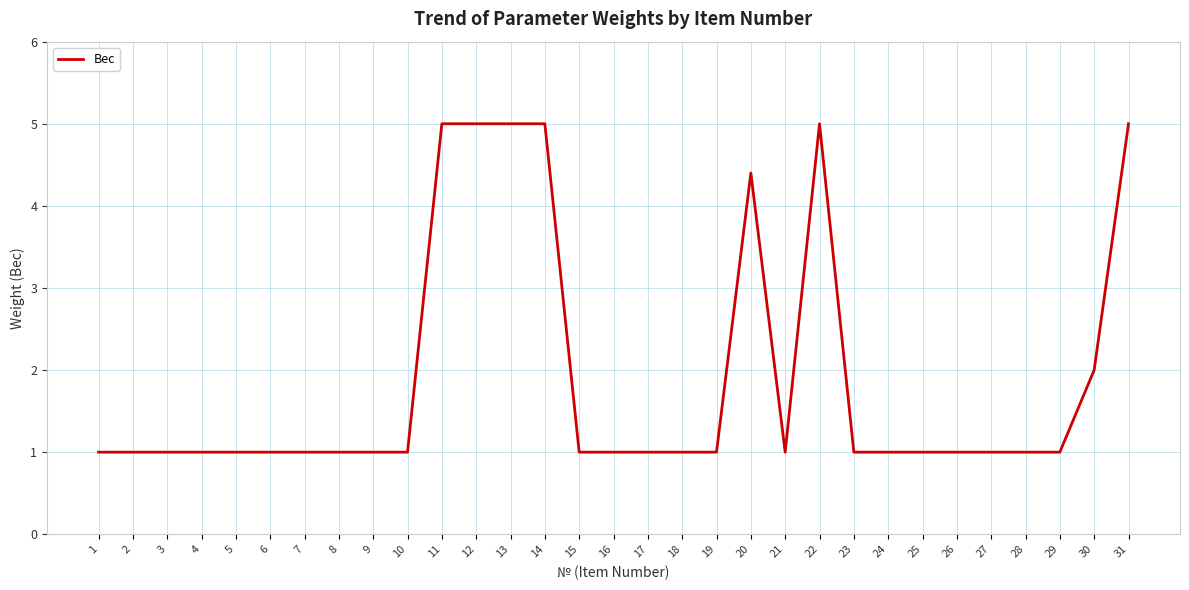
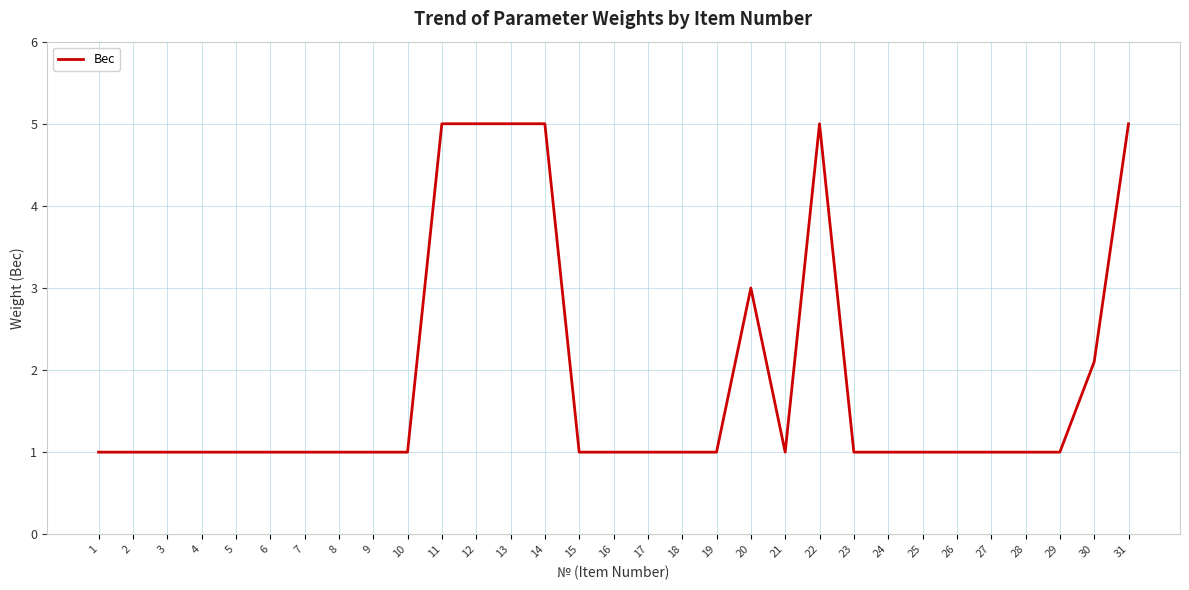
20: 4.4 -> 3.0
30: 2.0 -> 2.1
